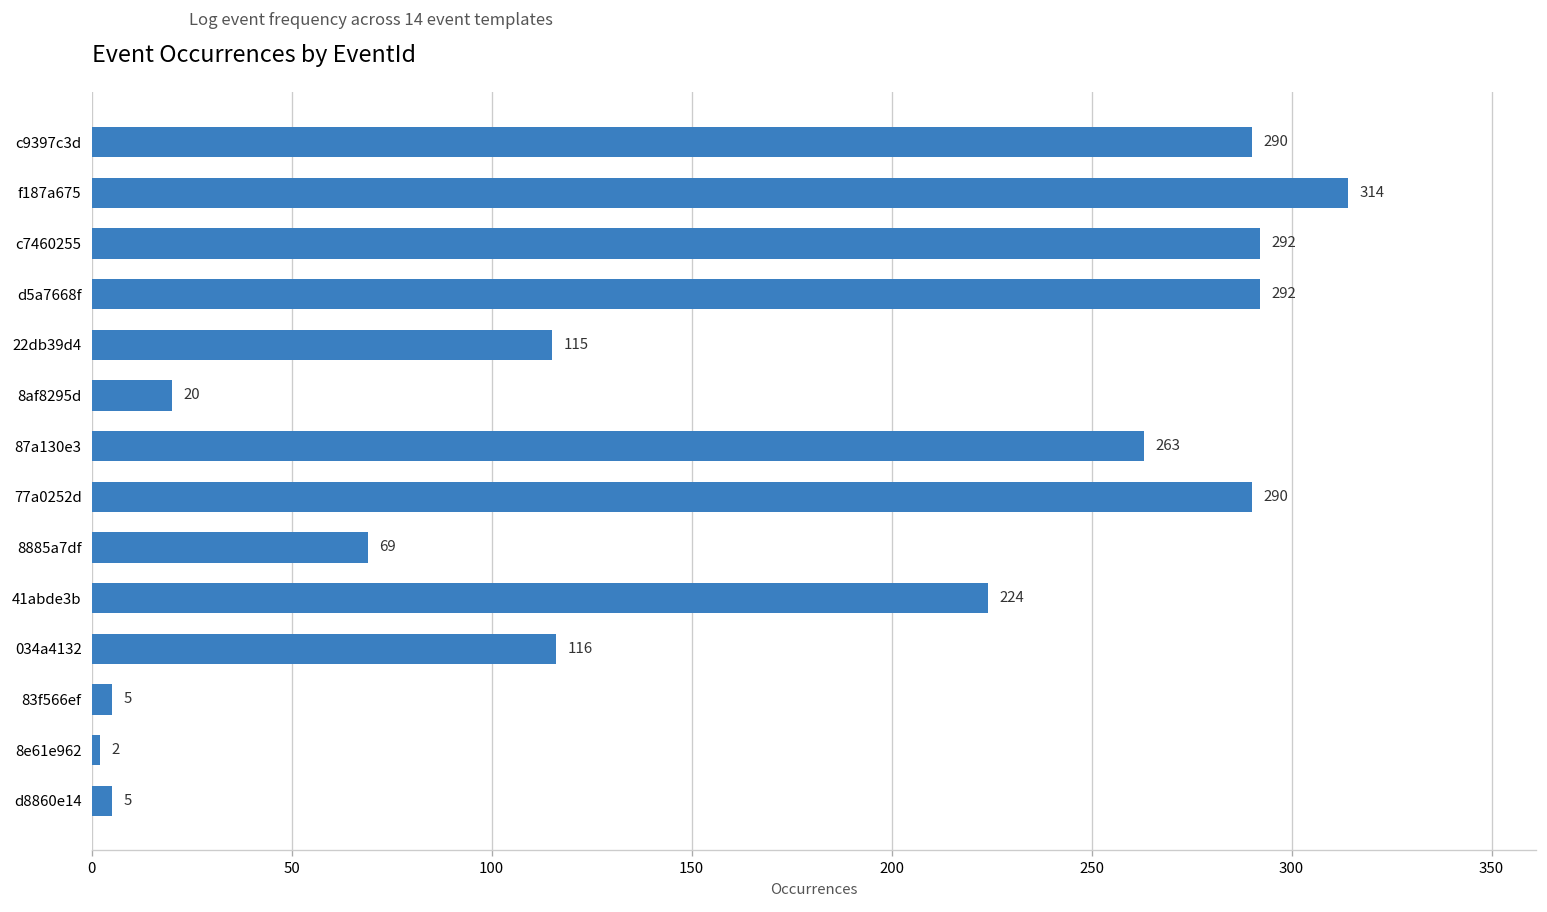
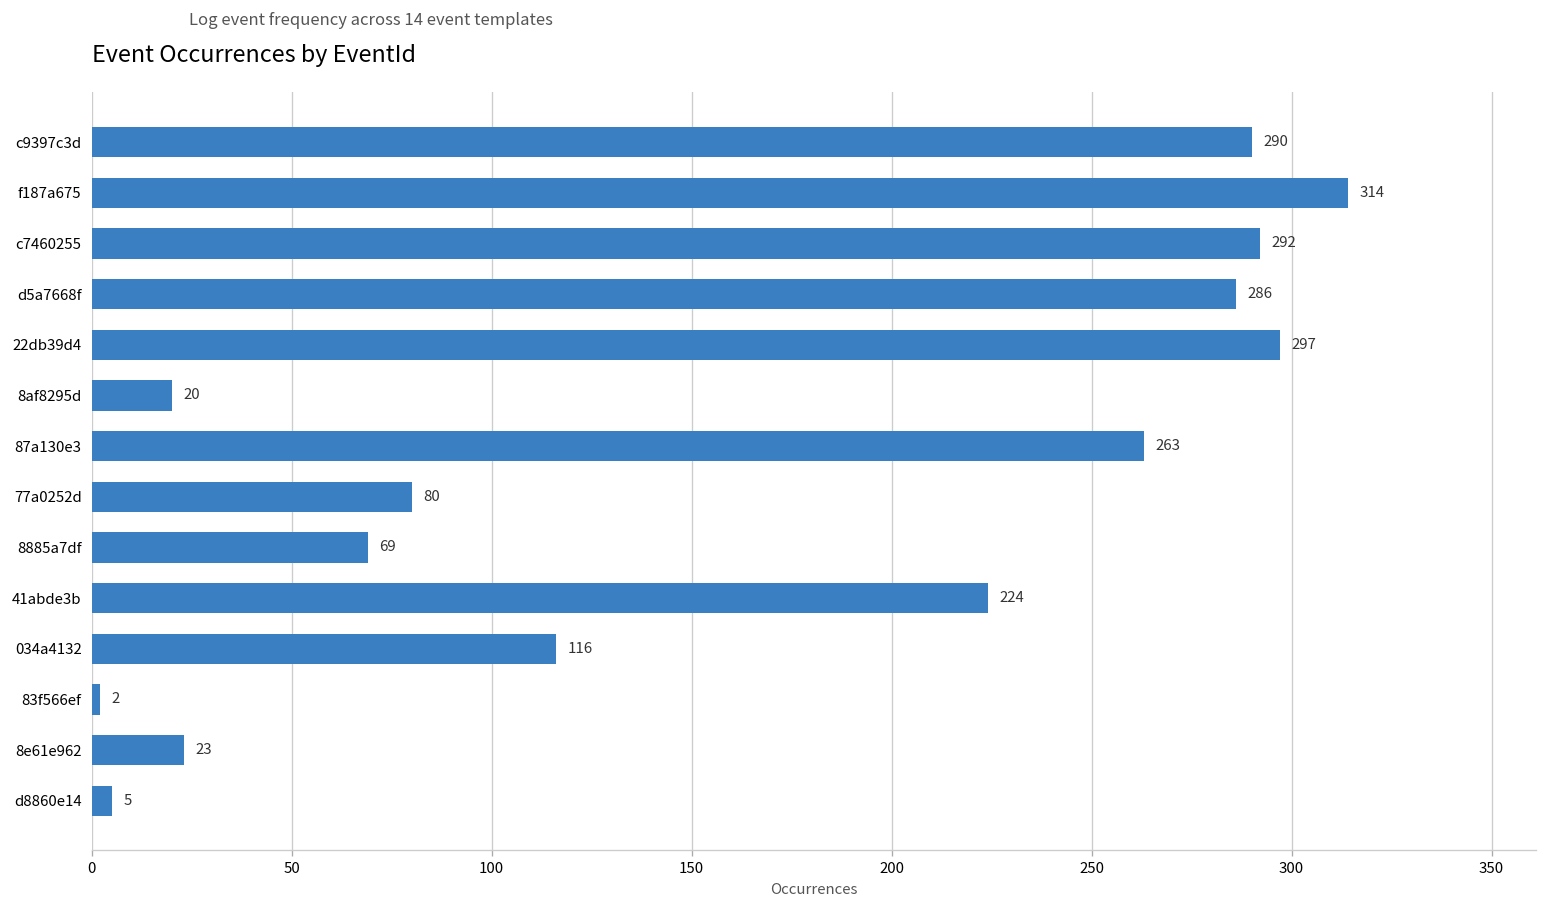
d5a7668f: 292 -> 286
22db39d4: 115 -> 297
77a0252d: 290 -> 80
83f566ef: 5 -> 2
8e61e962: 2 -> 23
